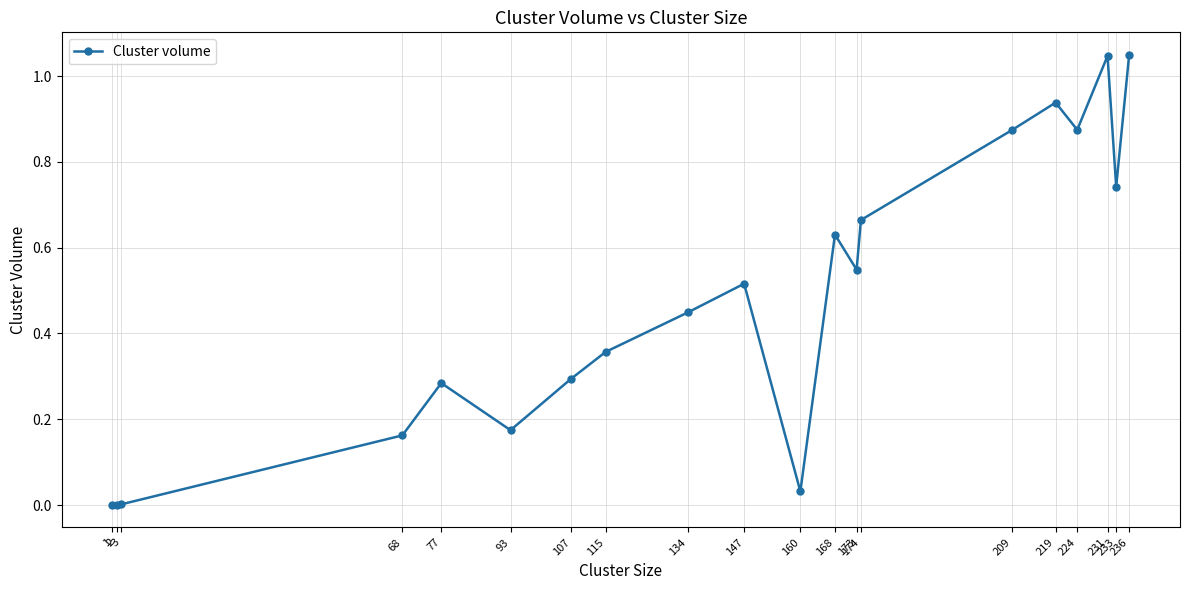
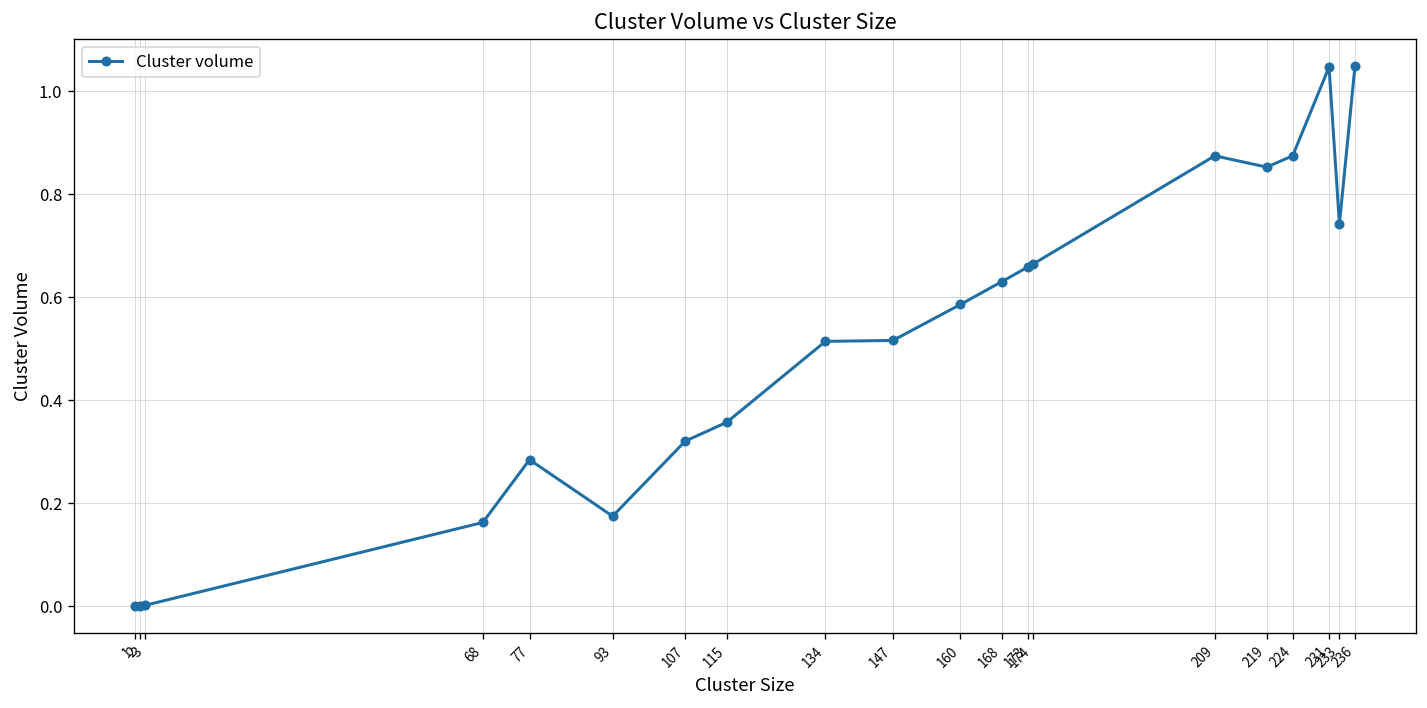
107: 0.29 -> 0.32
134: 0.45 -> 0.51
160: 0.03 -> 0.59
173: 0.55 -> 0.66
219: 0.94 -> 0.85
